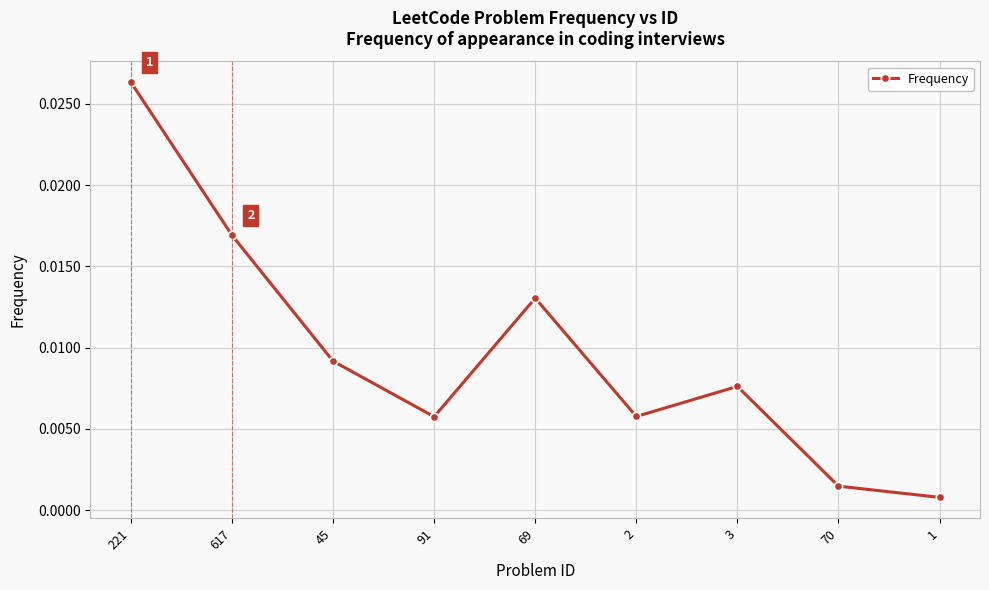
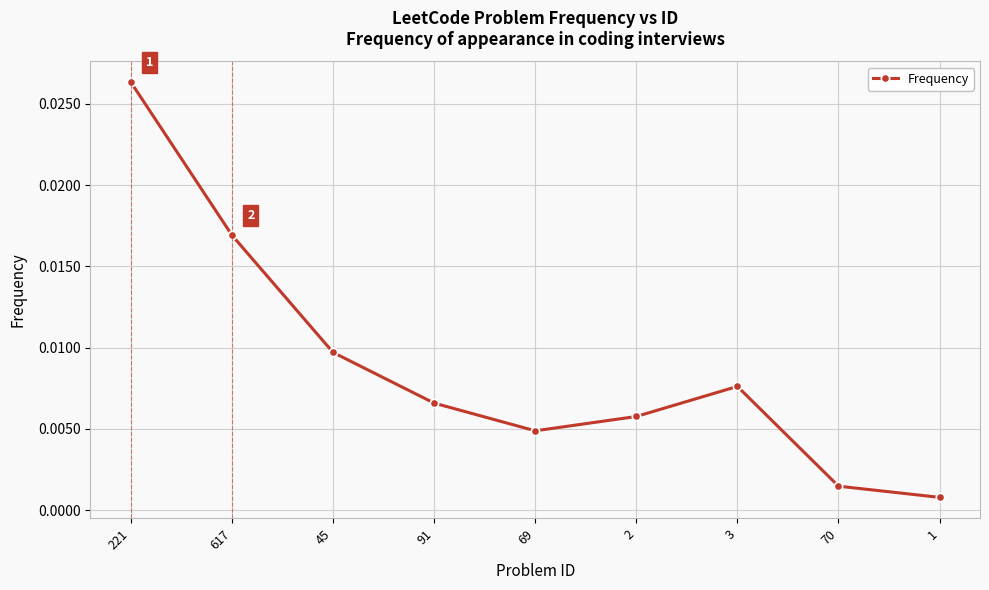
45: 0.0092 -> 0.0097
91: 0.0057 -> 0.0066
69: 0.0130 -> 0.0049
